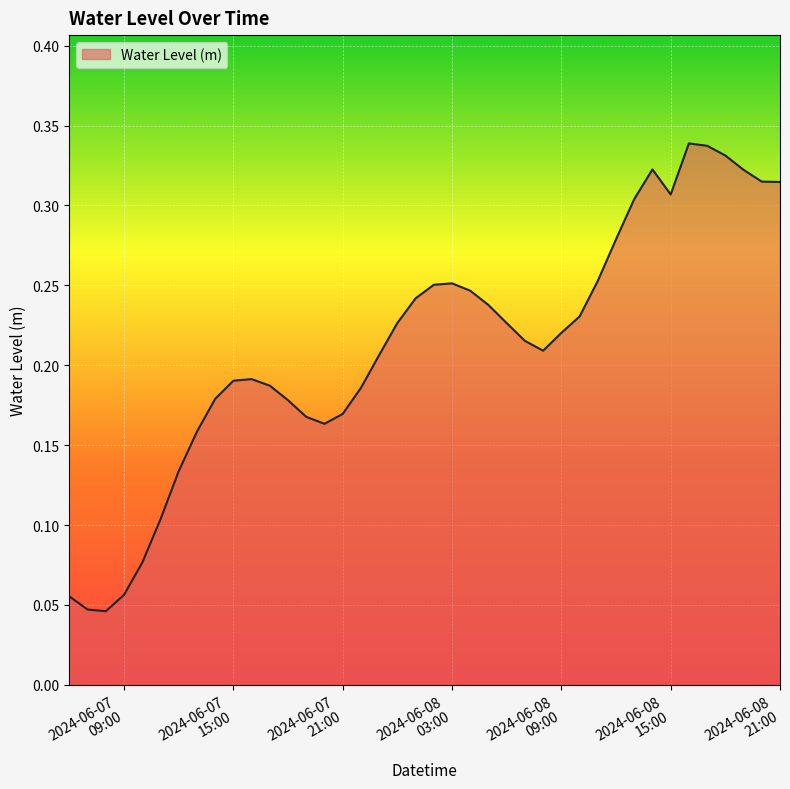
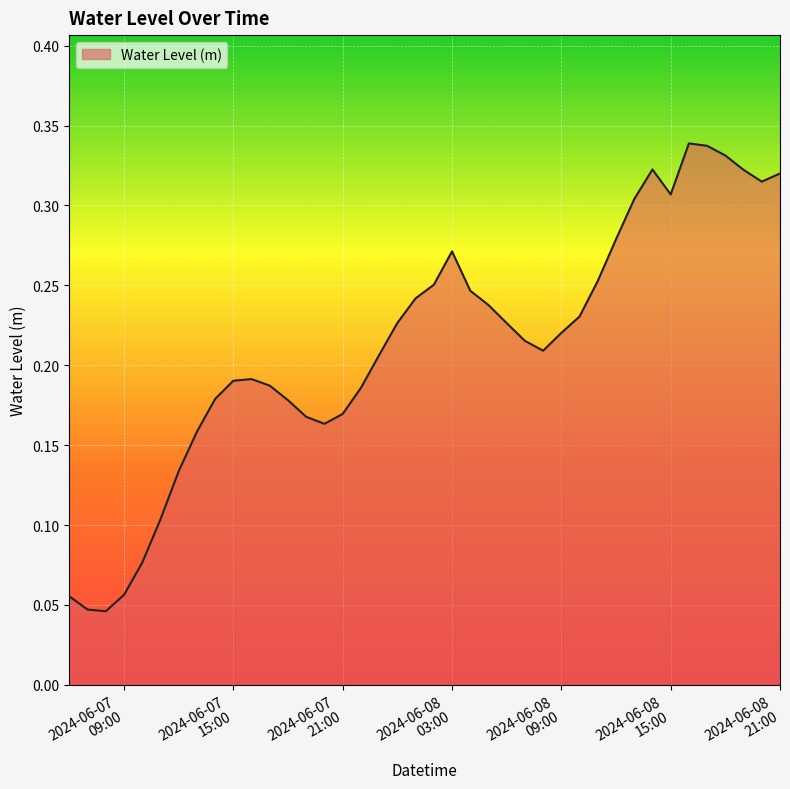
2024-06-08 03:00: 0.251 -> 0.271
2024-06-08 21:00: 0.315 -> 0.320
